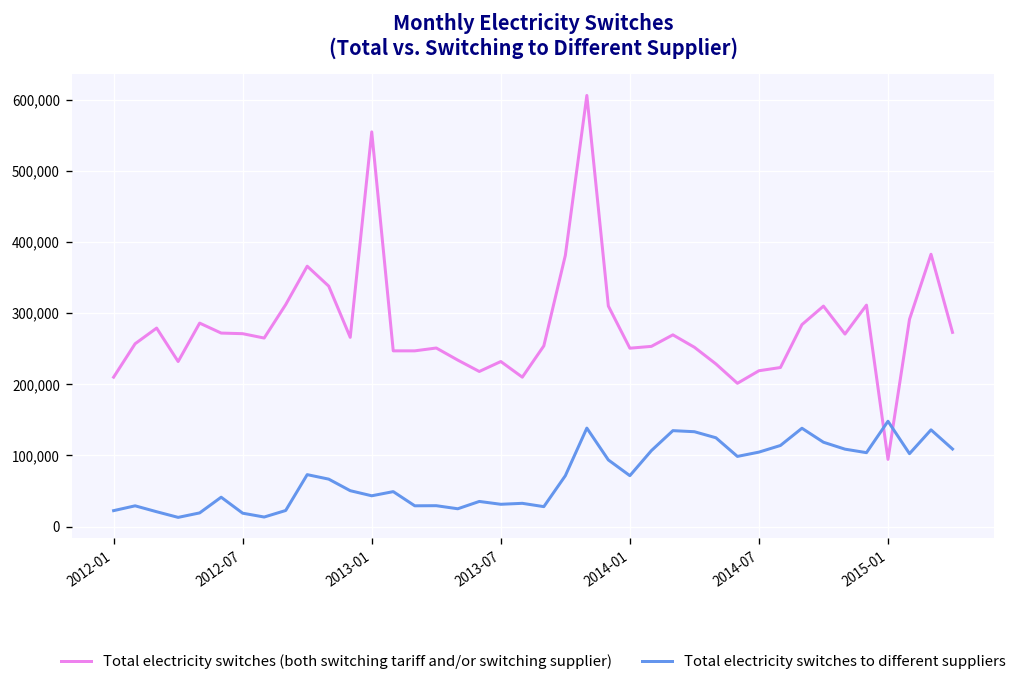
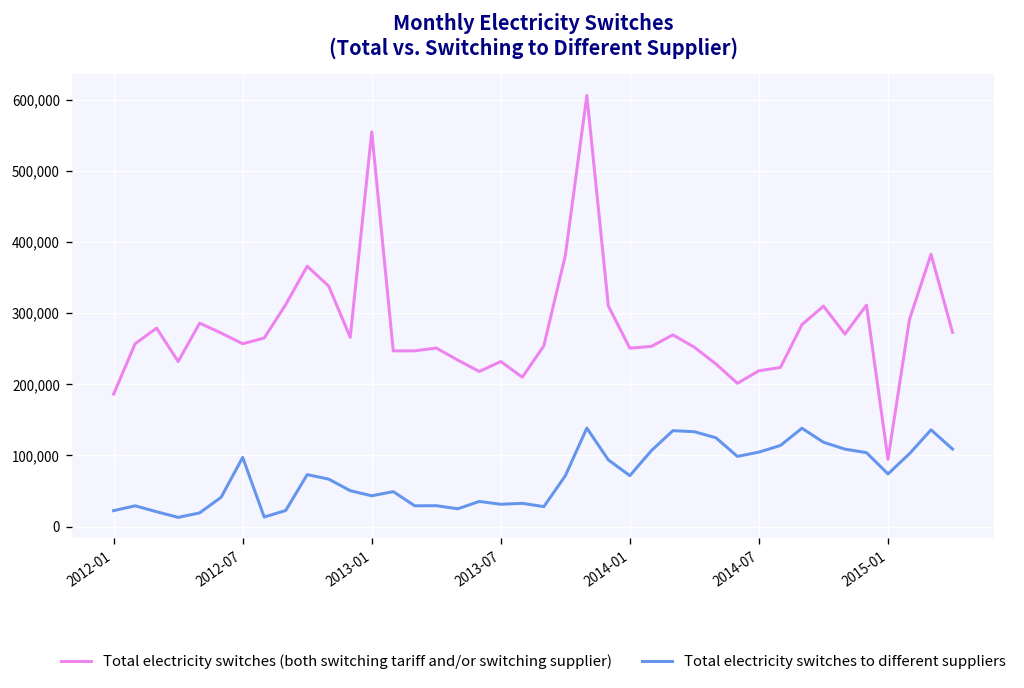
Total electricity switches (both switching tariff and/or switching supplier), 2012-01: 210,000 -> 190,000
Total electricity switches (both switching tariff and/or switching supplier), 2012-07: 270,000 -> 260,000
Total electricity switches to different suppliers, 2012-07: 20,000 -> 100,000
Total electricity switches to different suppliers, 2015-01: 150,000 -> 70,000
